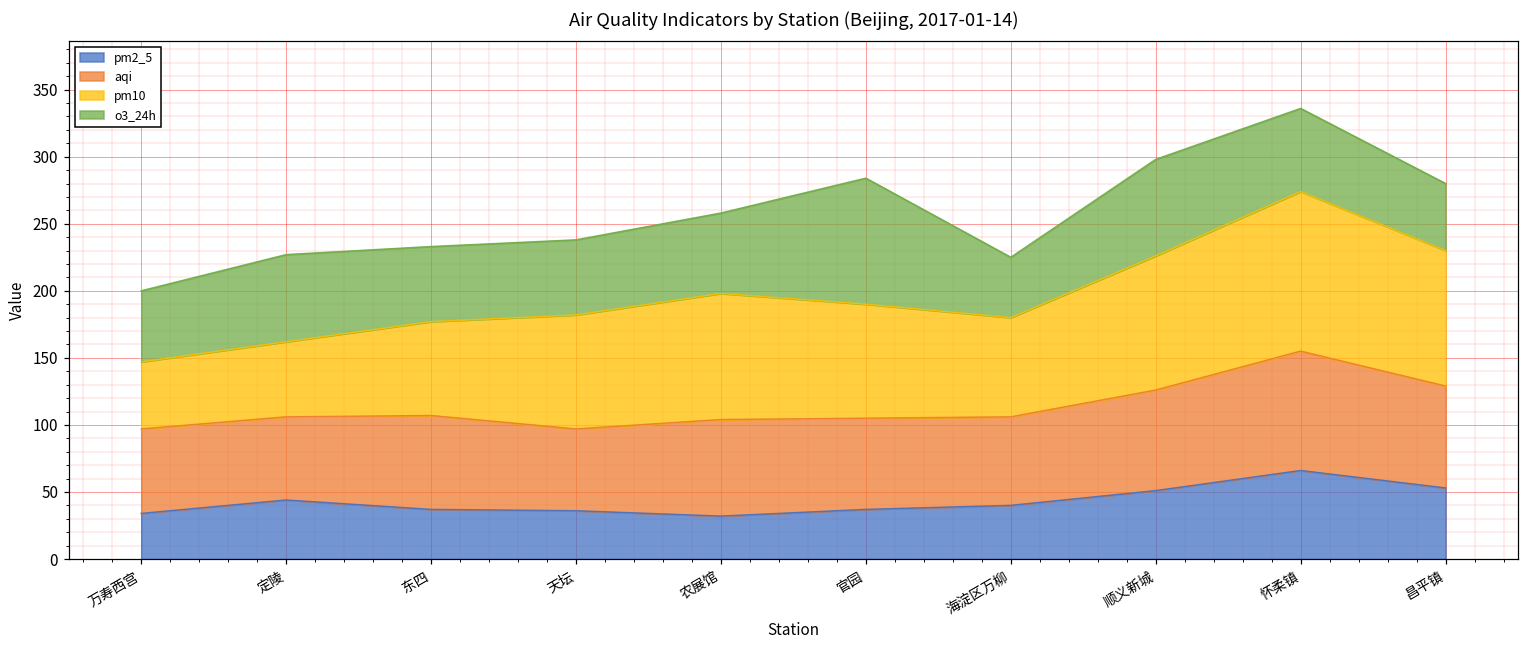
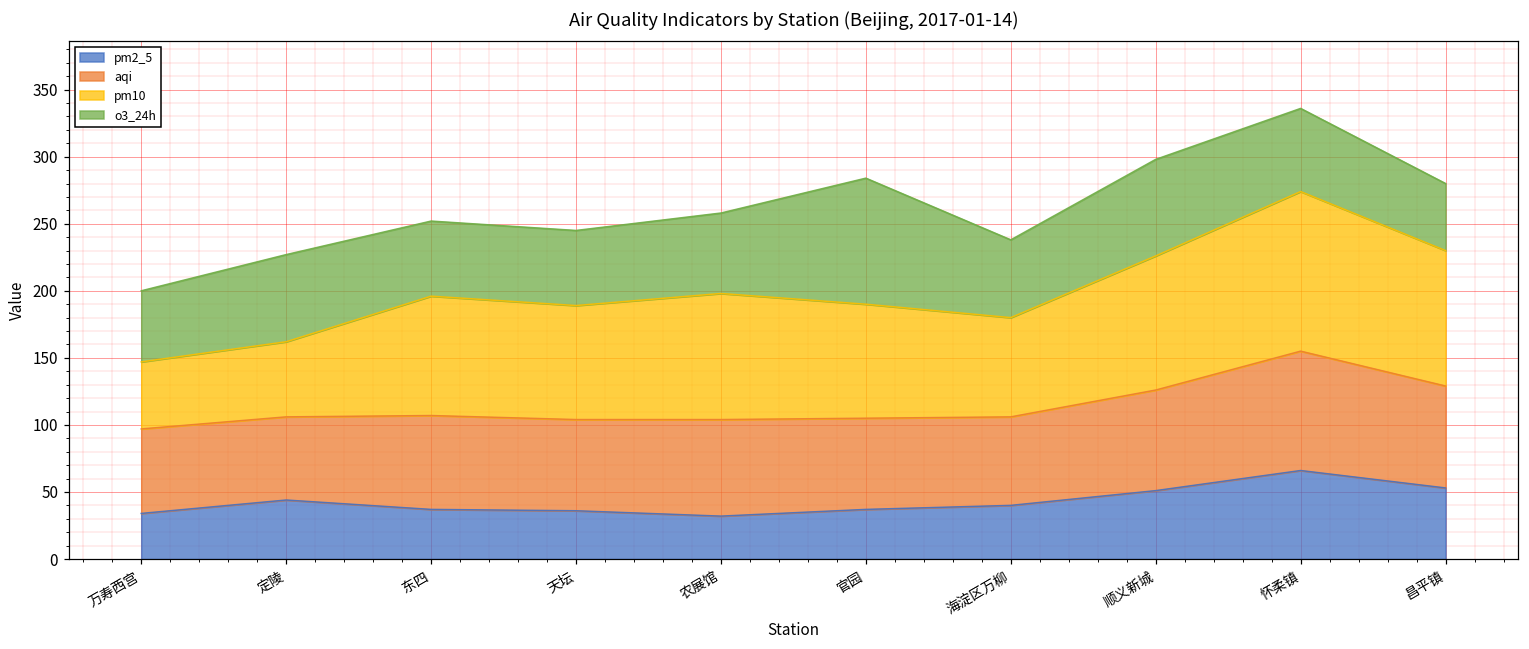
pm10, 东四: 70 -> 89
aqi, 天坛: 61 -> 68
o3_24h, 海淀区万柳: 45 -> 58
